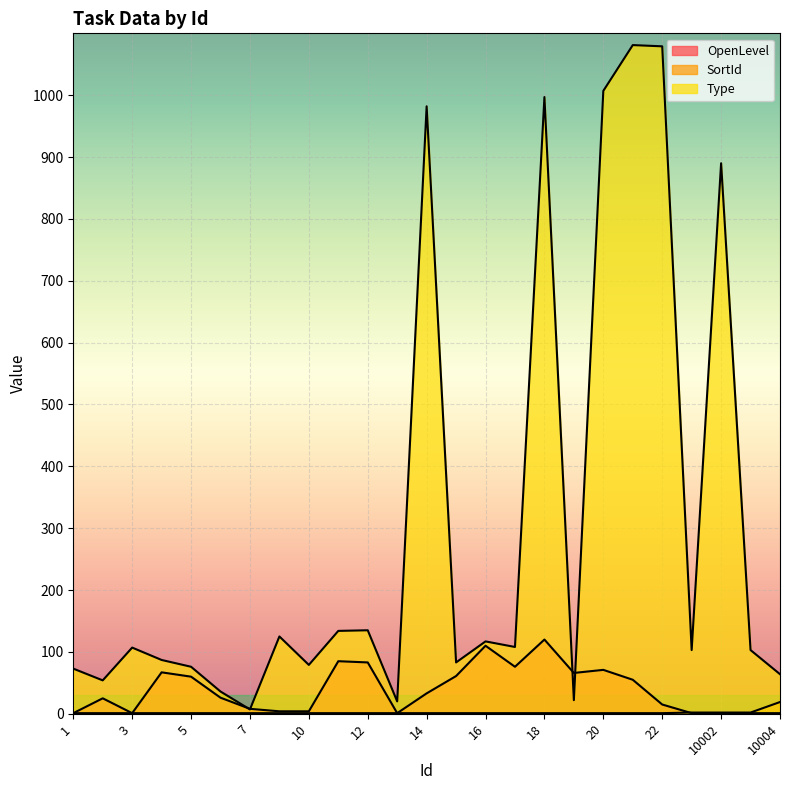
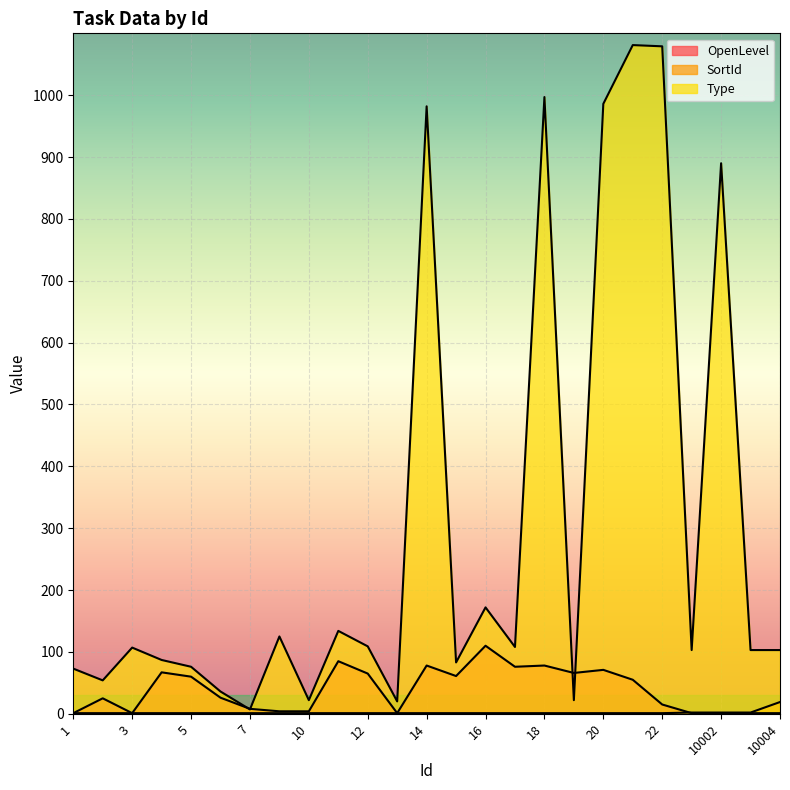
Type, 10: 80 -> 20
OpenLevel, 12: 80 -> 70
Type, 12: 140 -> 110
OpenLevel, 14: 30 -> 80
Type, 16: 120 -> 170
OpenLevel, 18: 120 -> 80
Type, 20: 1010 -> 990
Type, 10004: 60 -> 100
